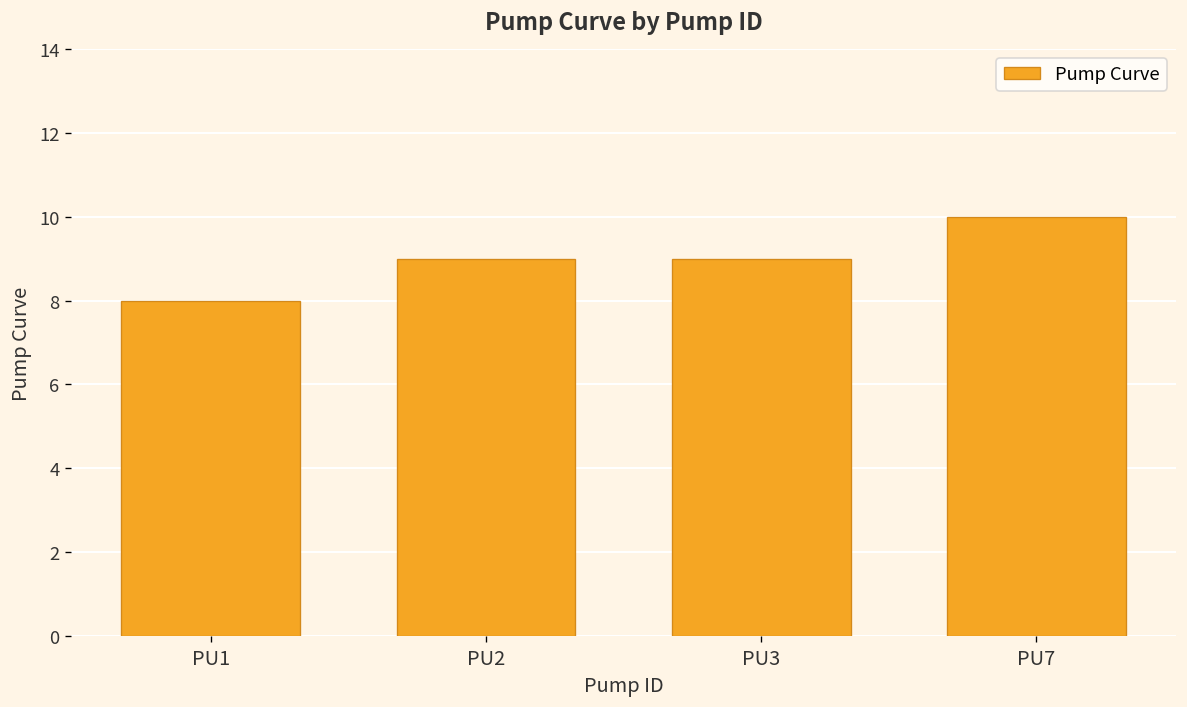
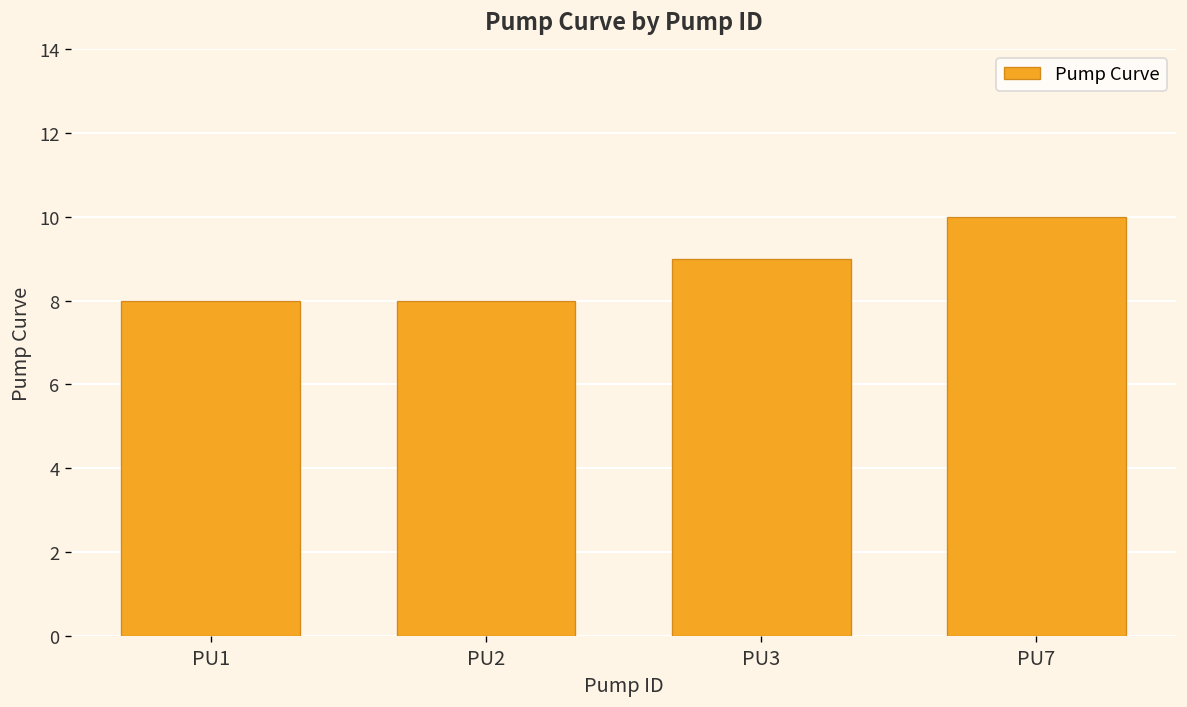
PU2: 9 -> 8
